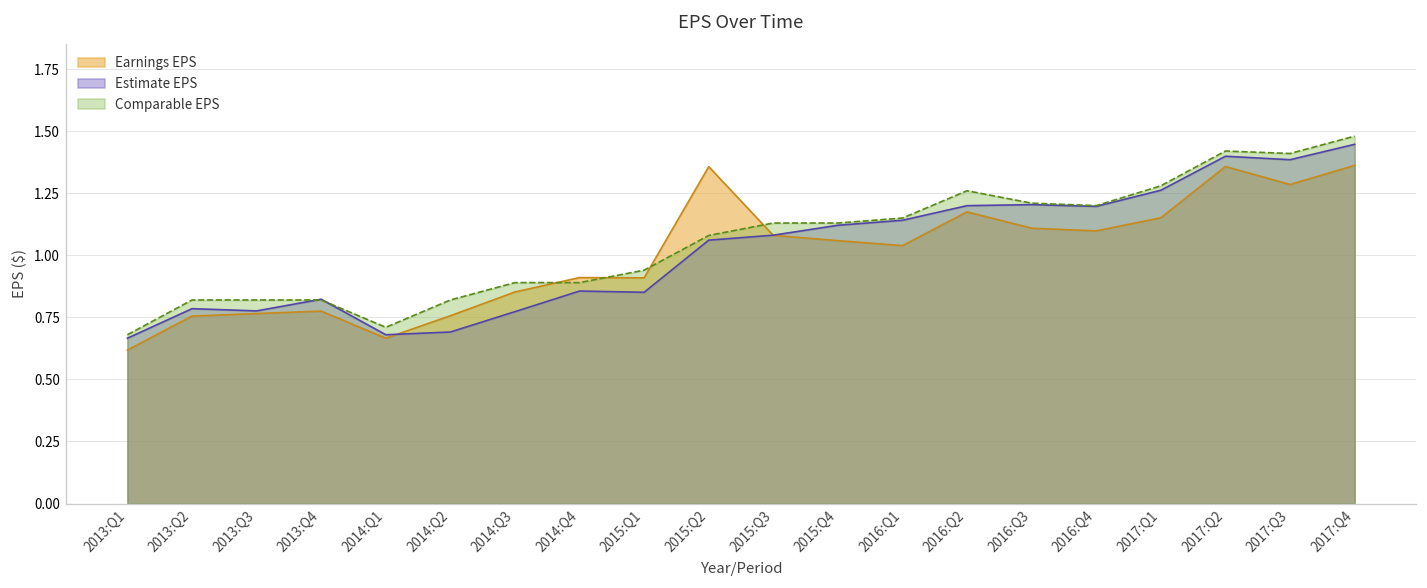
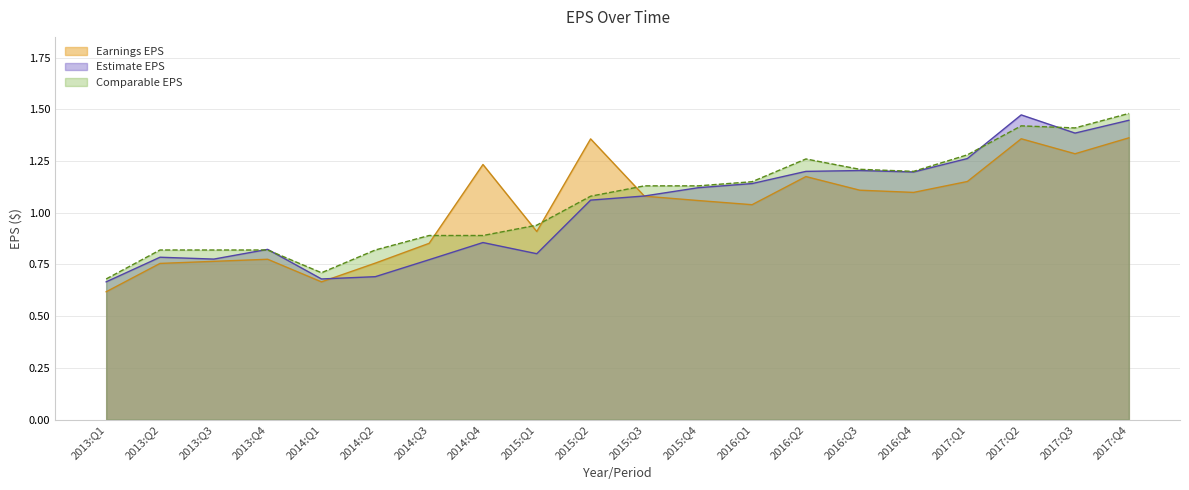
Earnings EPS, 2014:Q4: 0.91 -> 1.23
Estimate EPS, 2015:Q1: 0.85 -> 0.80
Estimate EPS, 2017:Q2: 1.40 -> 1.47
